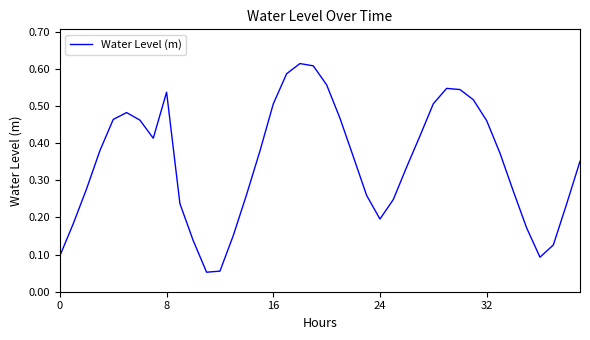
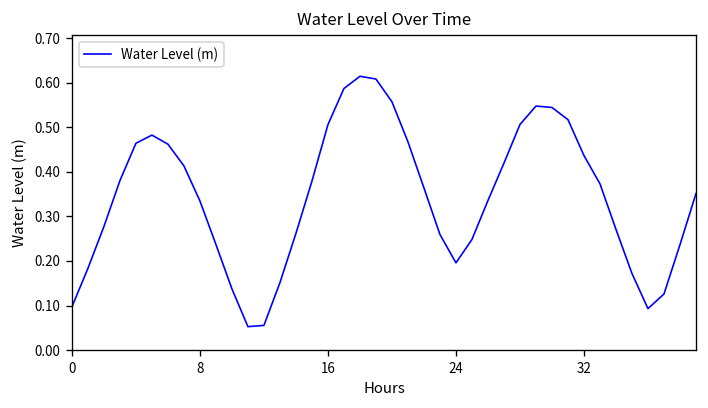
8: 0.54 -> 0.33
32: 0.46 -> 0.44
